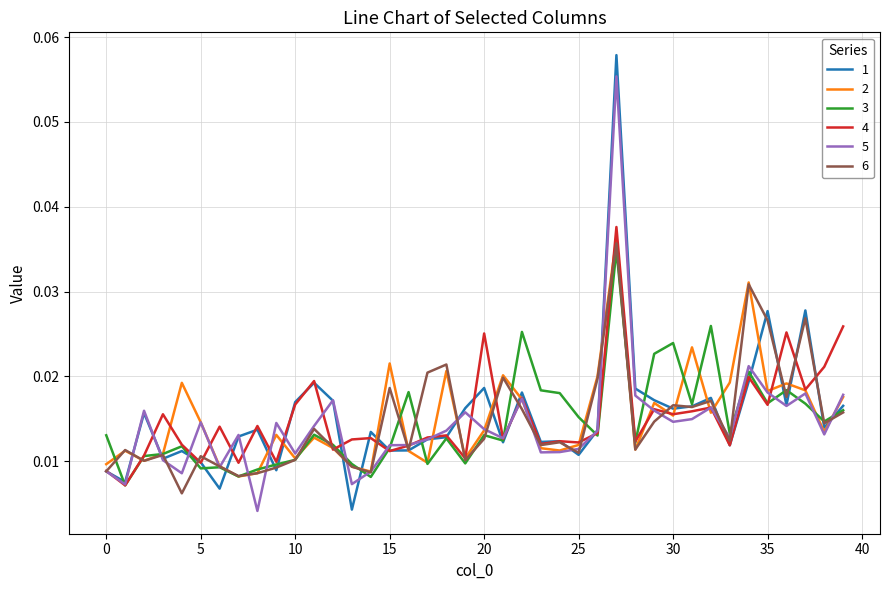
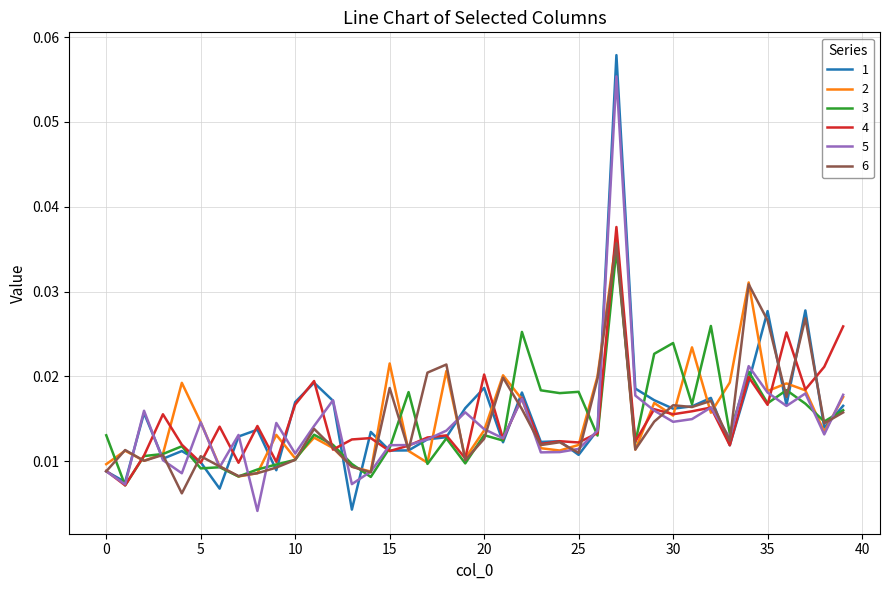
4, 20: 0.025 -> 0.020
3, 25: 0.015 -> 0.018
